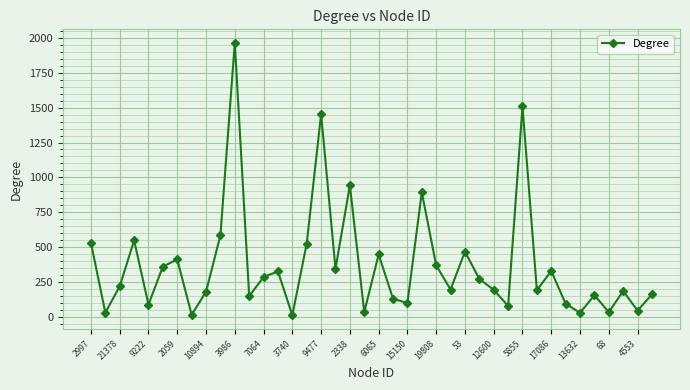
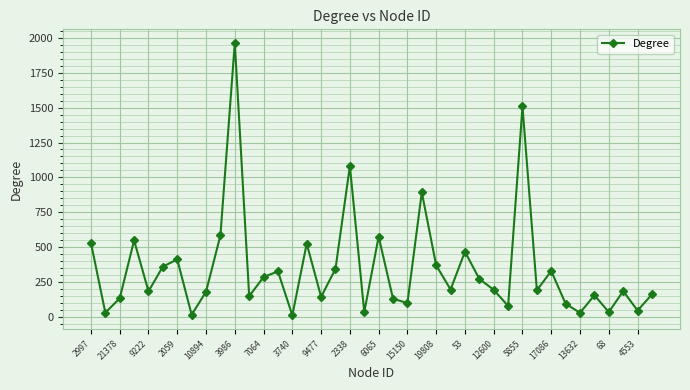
21378: 220 -> 130
9222: 90 -> 180
9477: 1450 -> 140
2338: 940 -> 1080
6065: 450 -> 570
